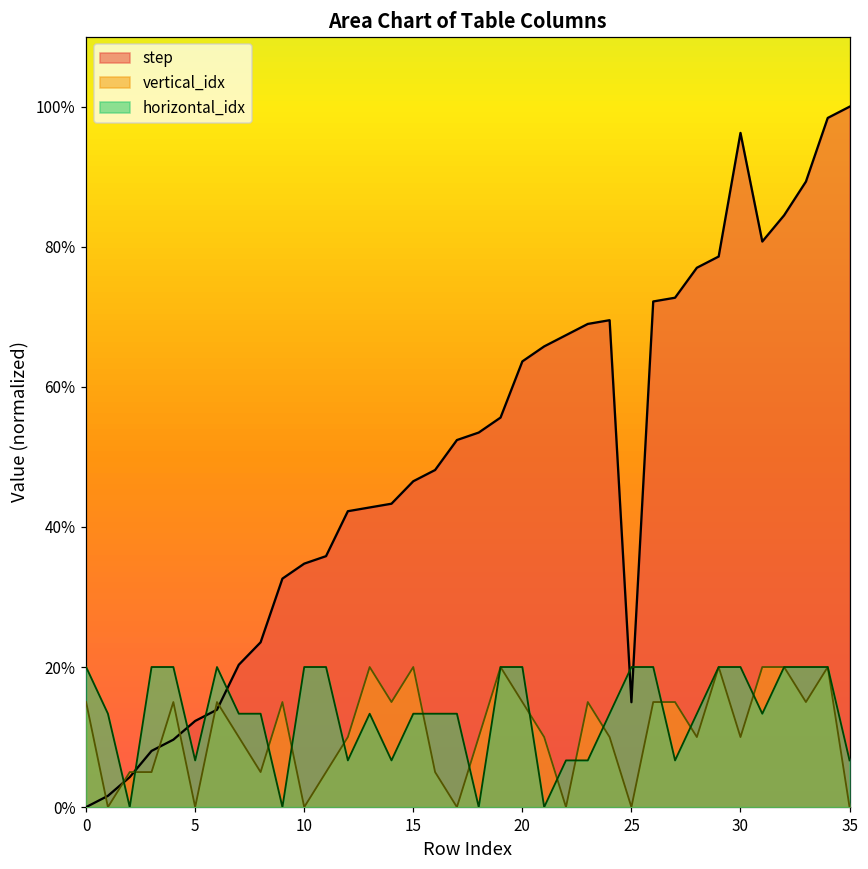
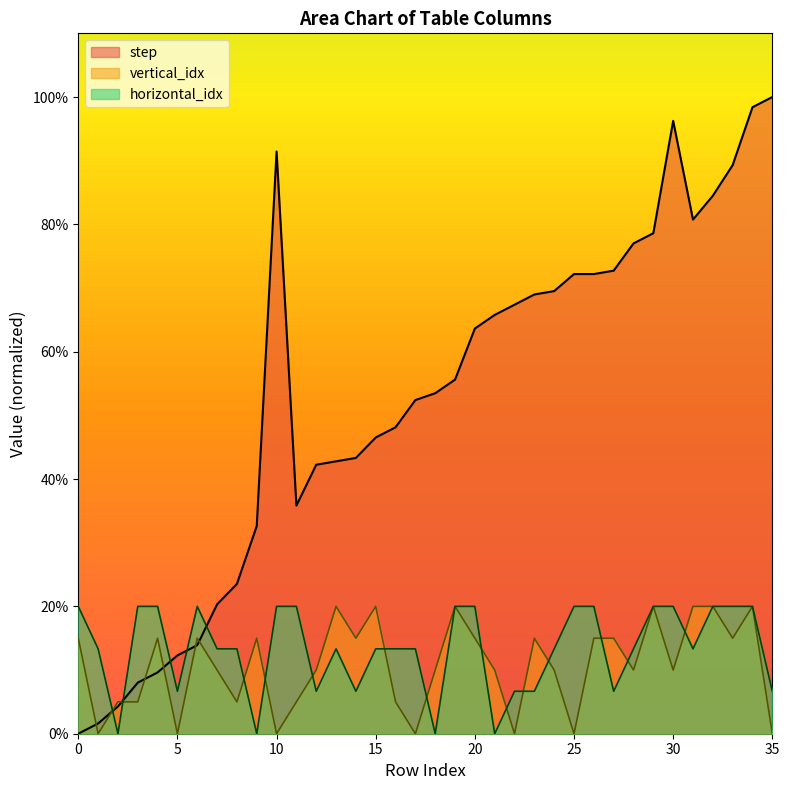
step, 10: 35% -> 91%
step, 25: 15% -> 72%
